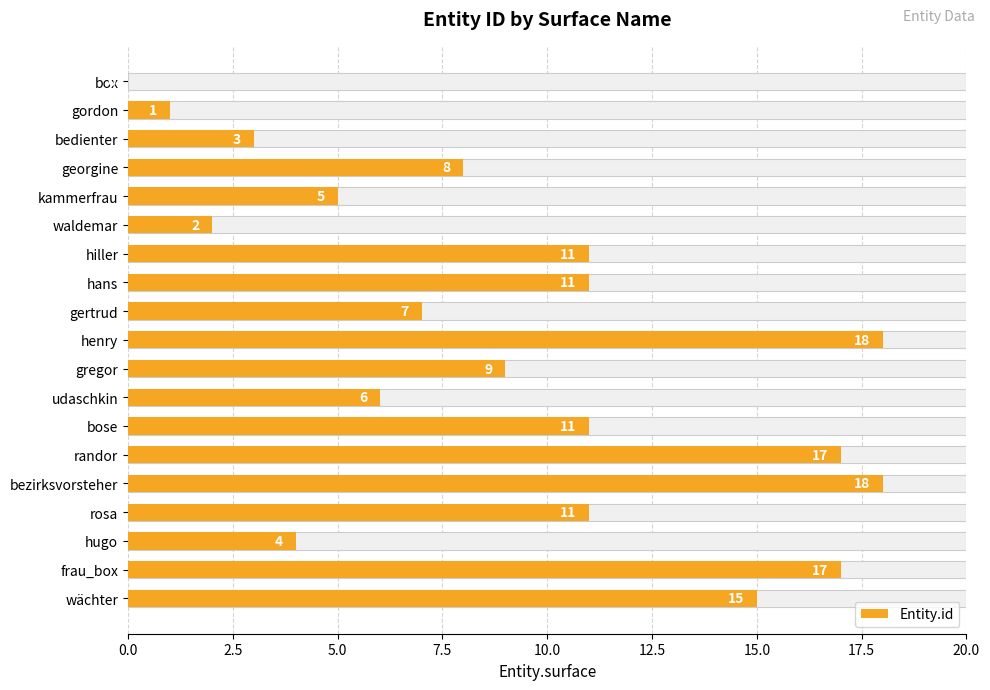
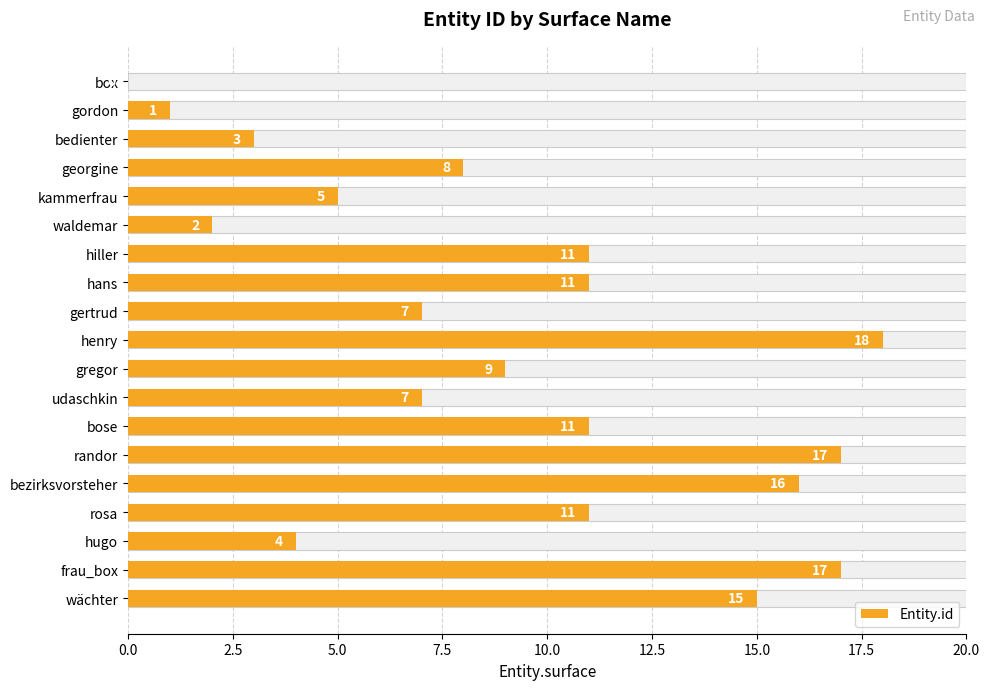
Entity.id, udaschkin: 6 -> 7
Entity.id, bezirksvorsteher: 18 -> 16
